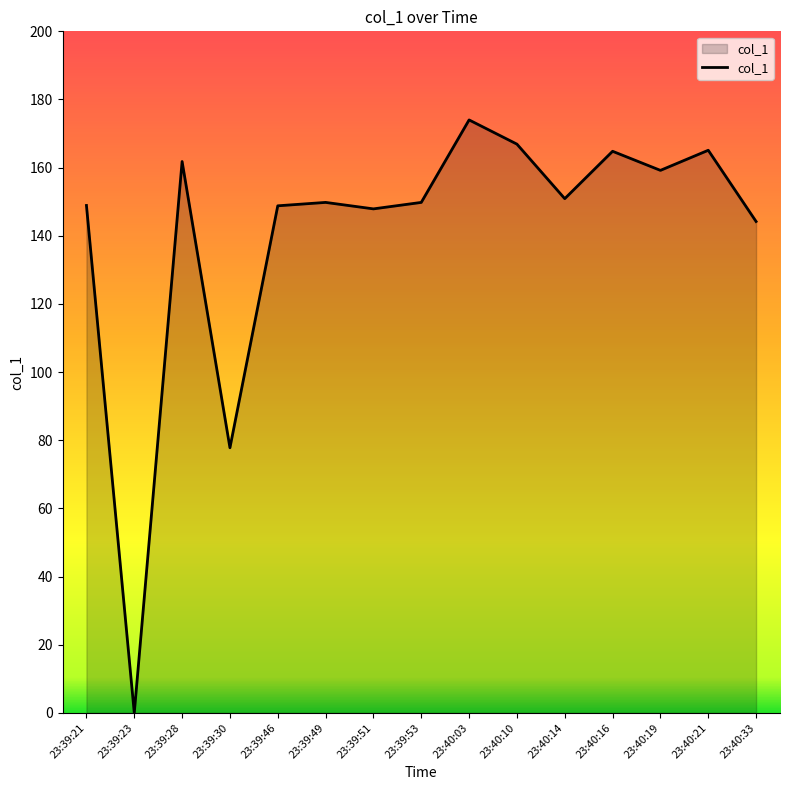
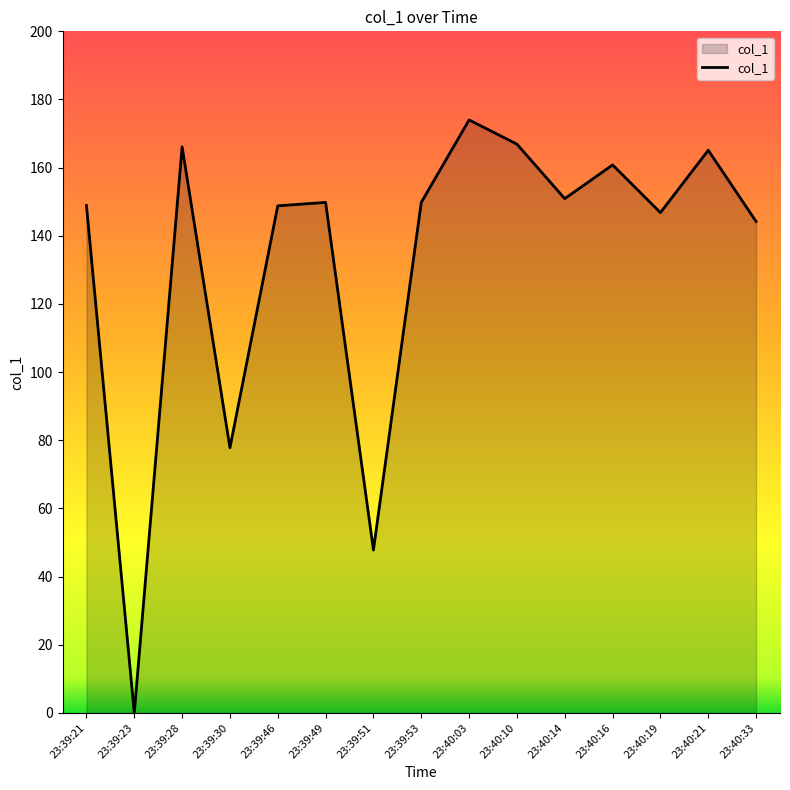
23:39:28: 162 -> 166
23:39:51: 148 -> 48
23:40:16: 165 -> 161
23:40:19: 159 -> 147
